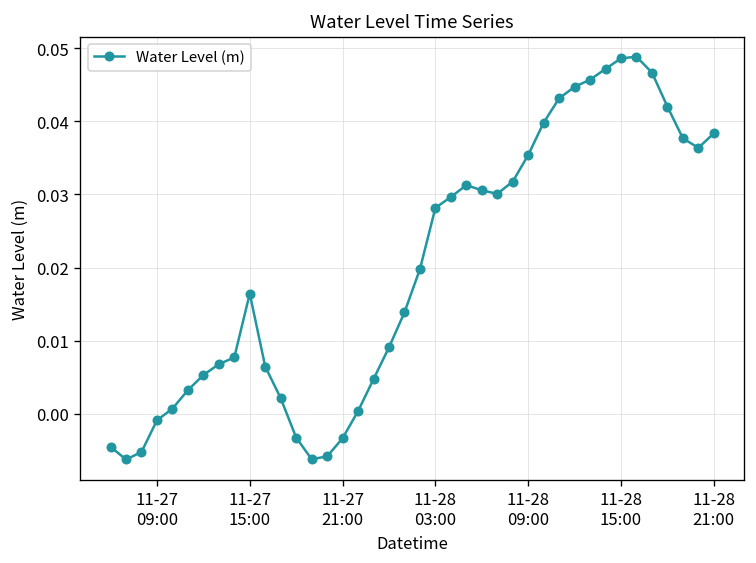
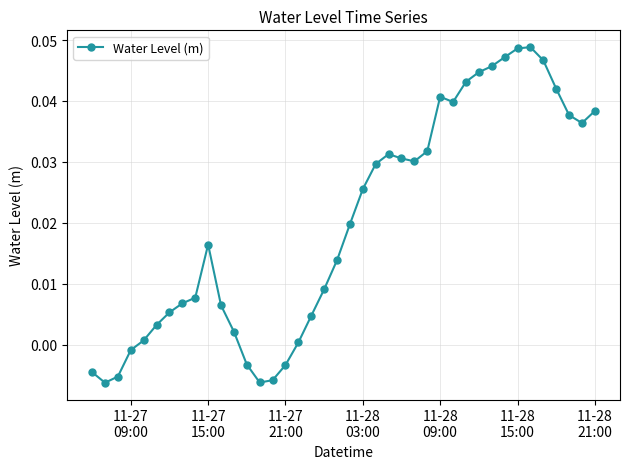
11-28 03:00: 0.028 -> 0.026
11-28 09:00: 0.035 -> 0.041
